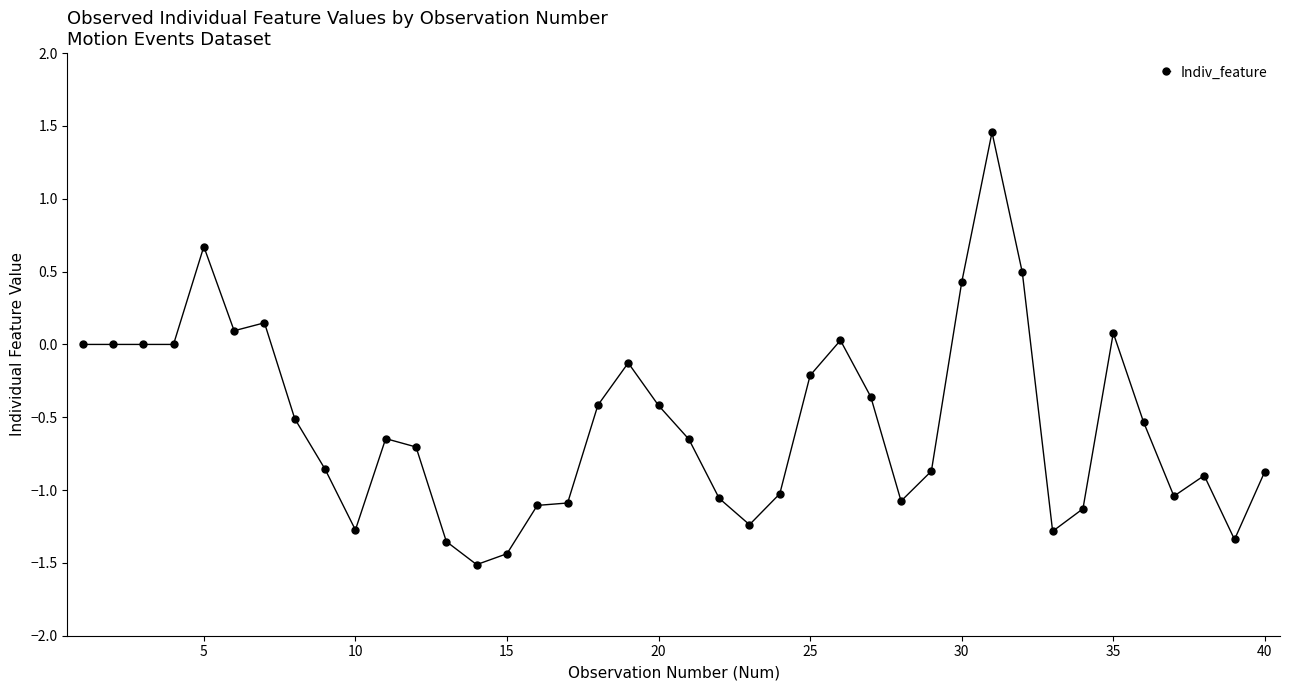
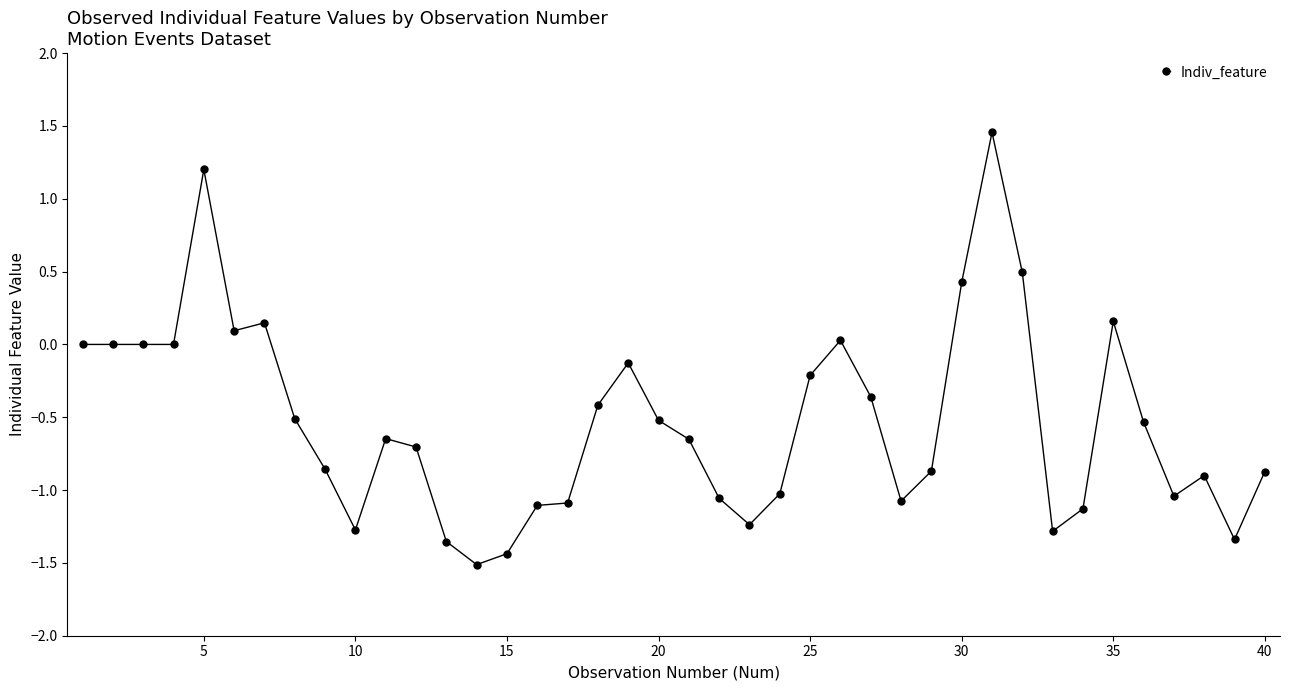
5: 0.67 -> 1.20
20: -0.42 -> -0.52
35: 0.08 -> 0.16
